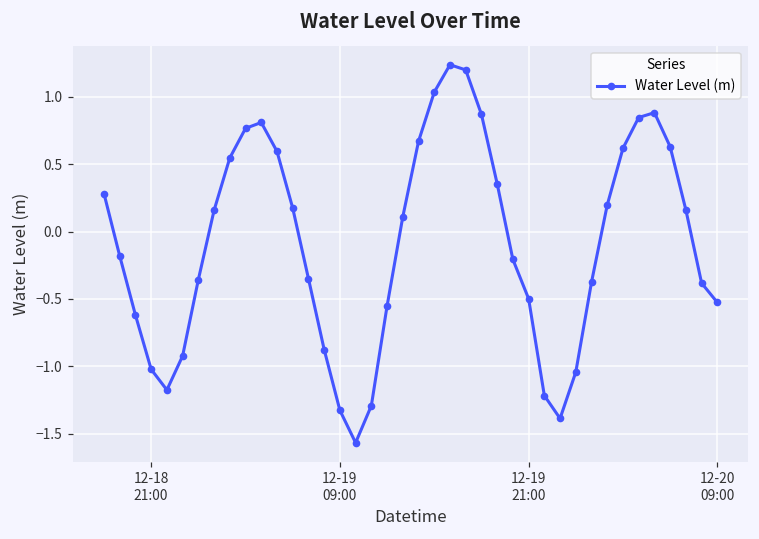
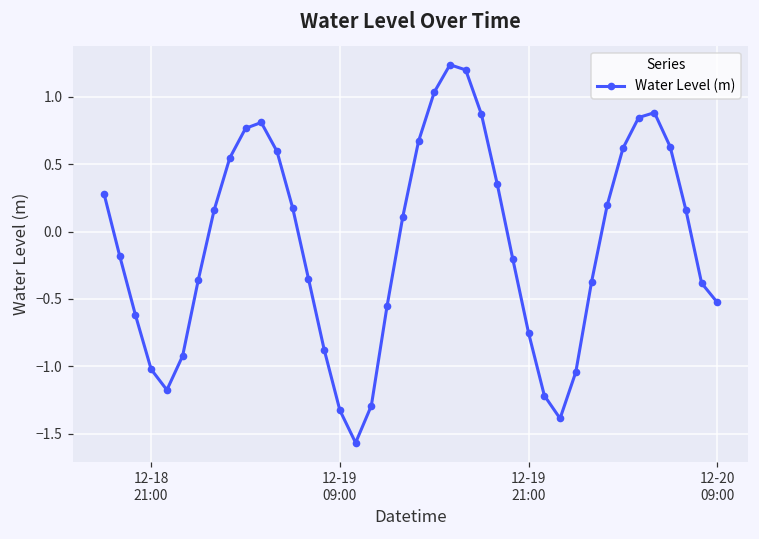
12-19 21:00: -0.50 -> -0.75
